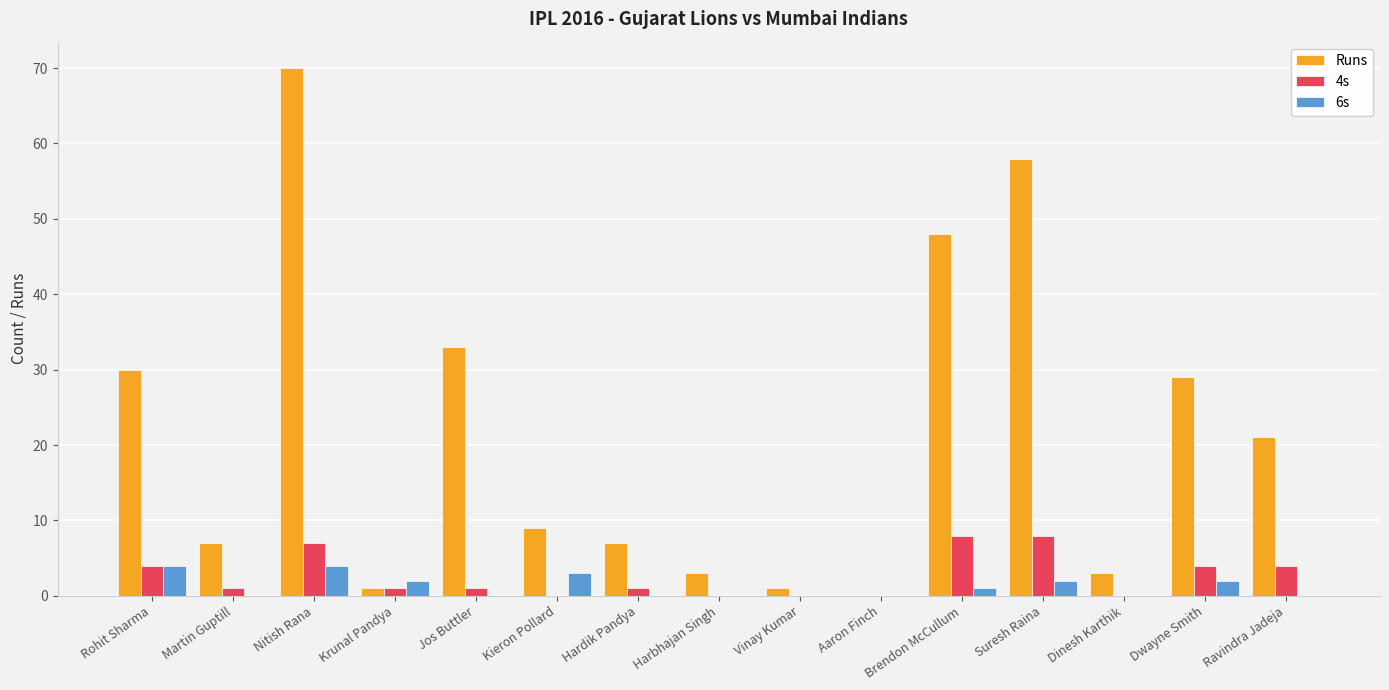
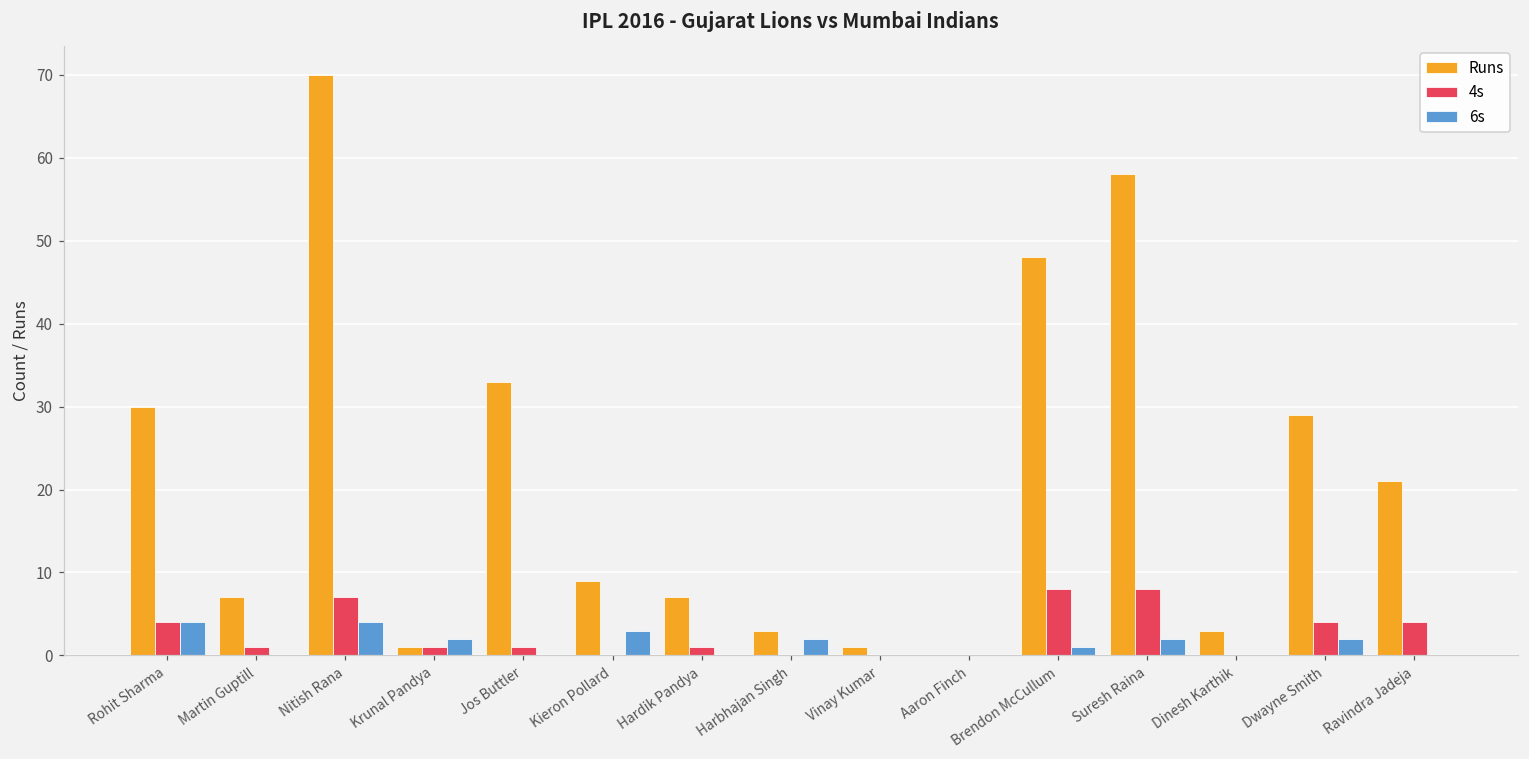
6s, Harbhajan Singh: 0 -> 2
